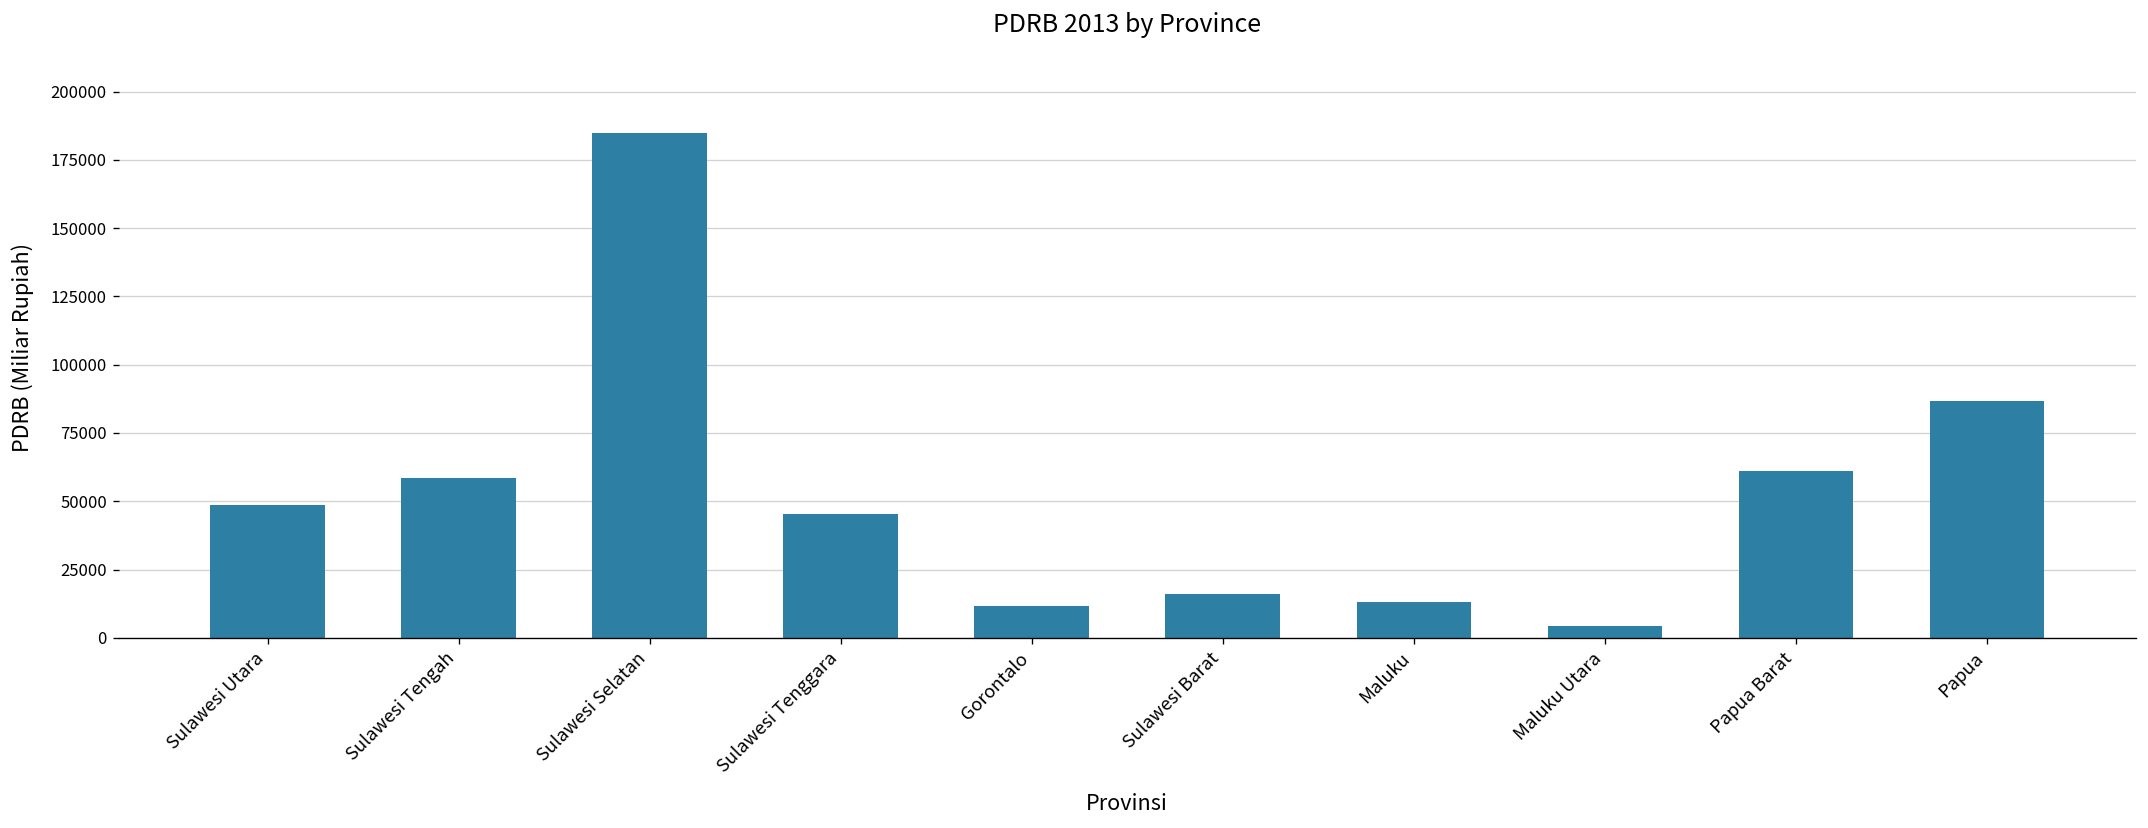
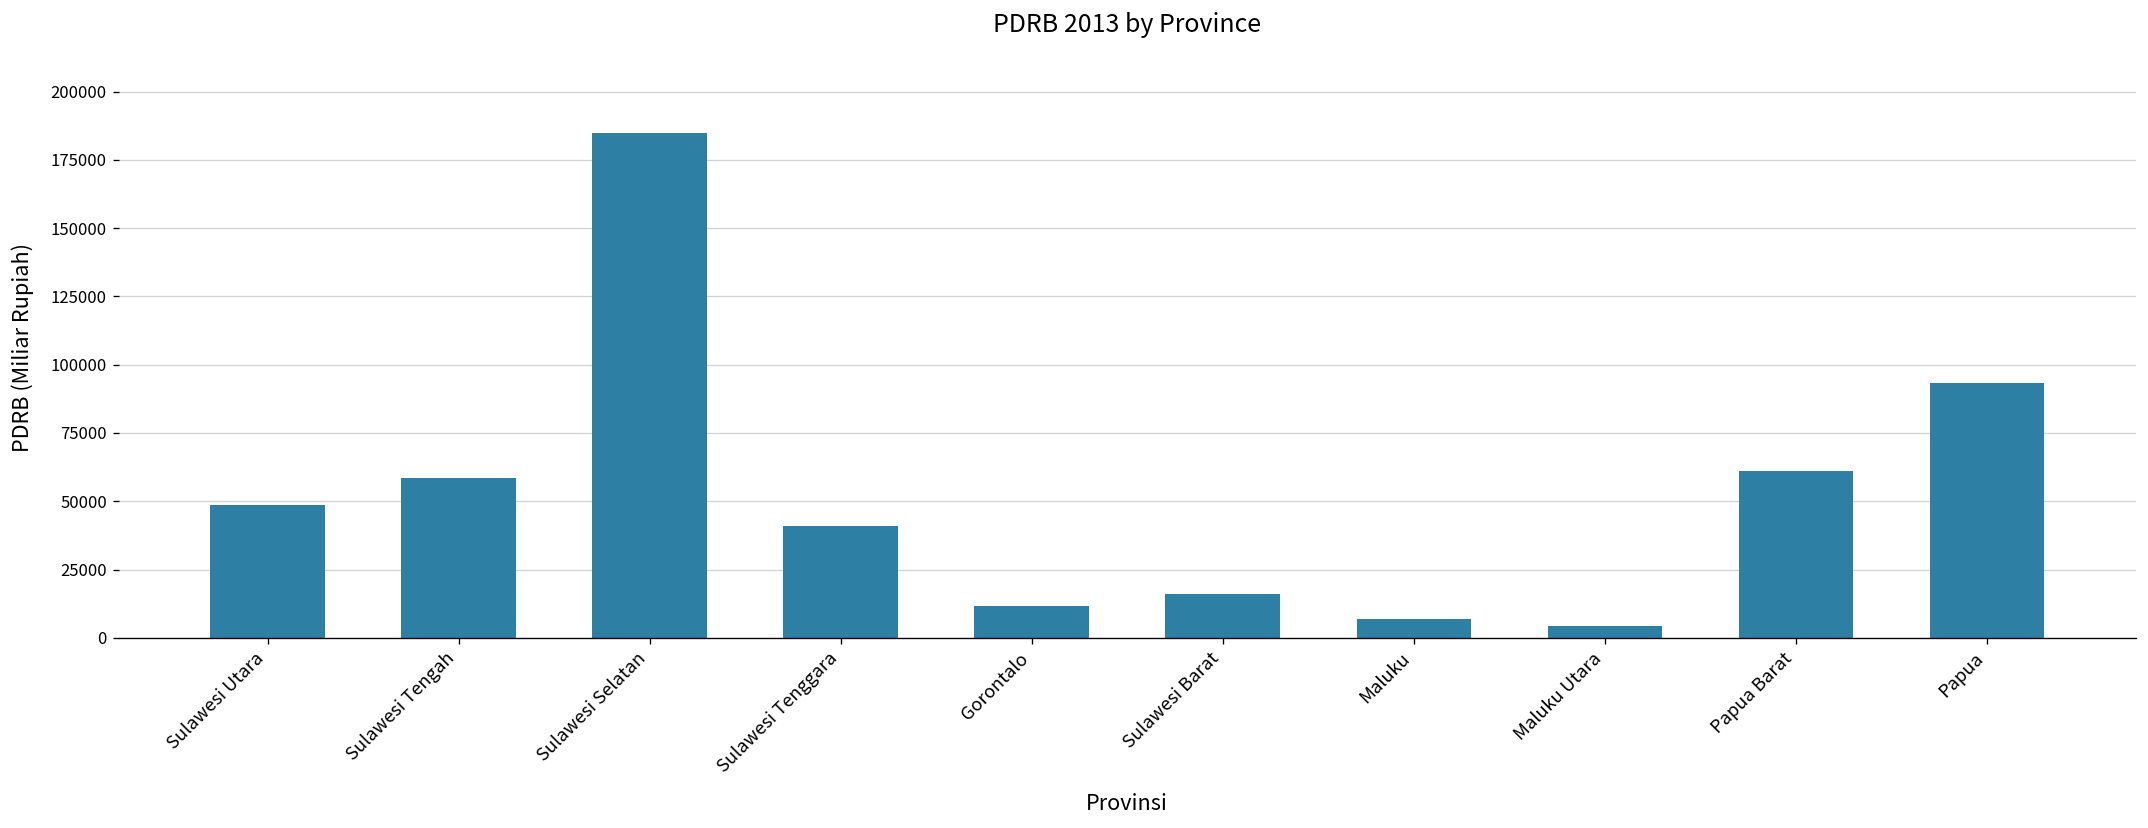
Sulawesi Tenggara: 45000 -> 41000
Maluku: 13000 -> 7000
Papua: 87000 -> 93000
